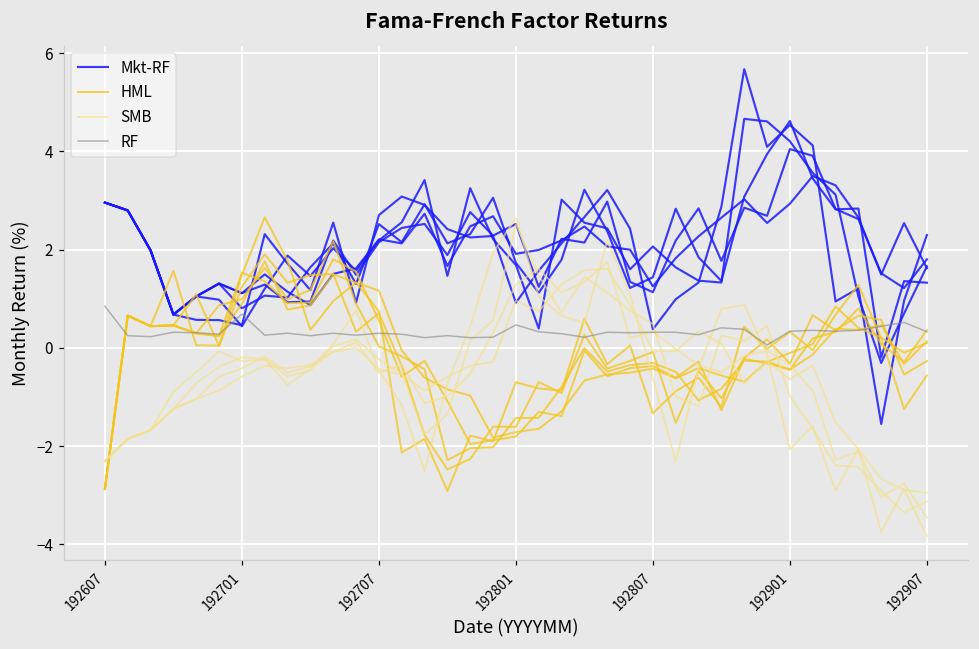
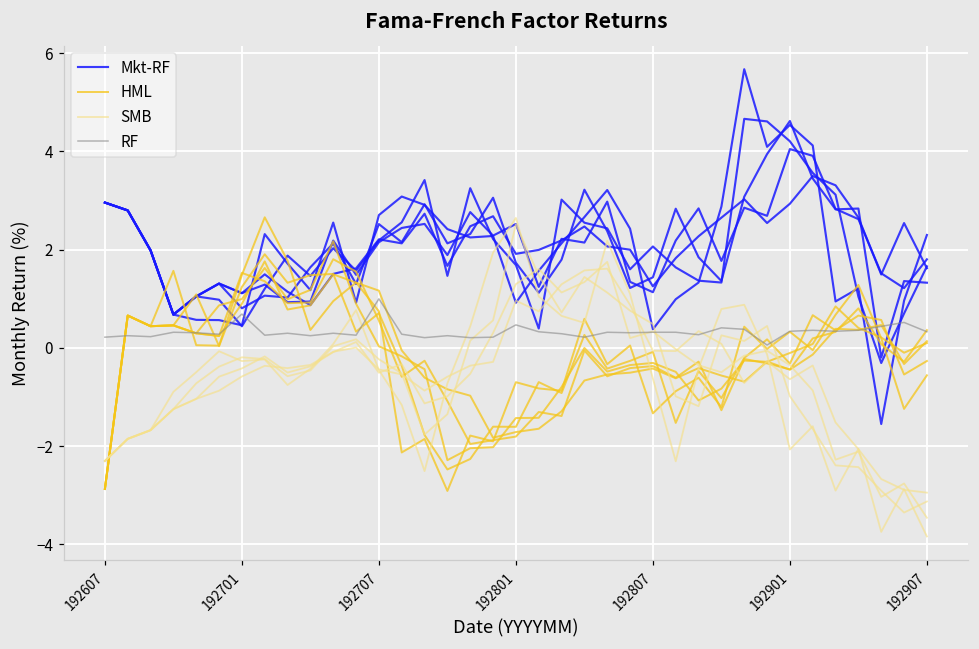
RF, 192607: 0.9 -> 0.2
RF, 192707: 0.3 -> 1.0
